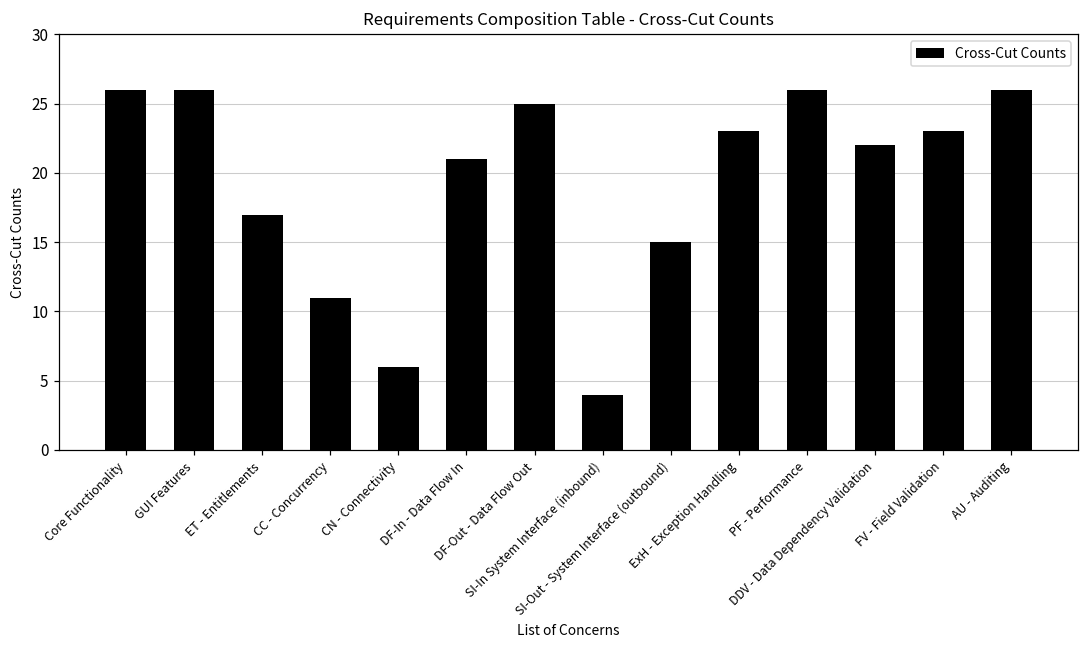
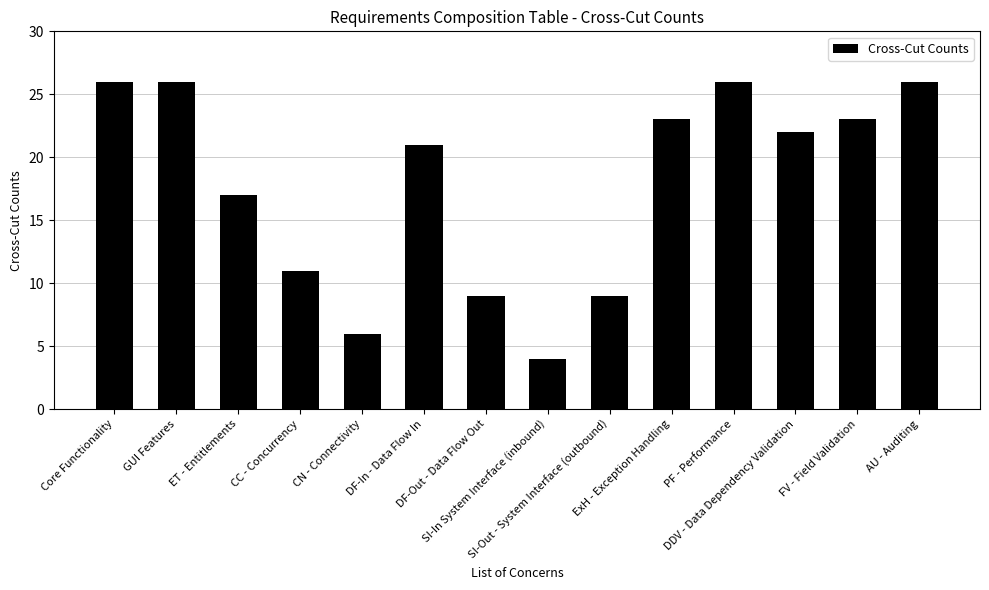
DF-Out - Data Flow Out: 25 -> 9
SI-Out - System Interface (outbound): 15 -> 9
